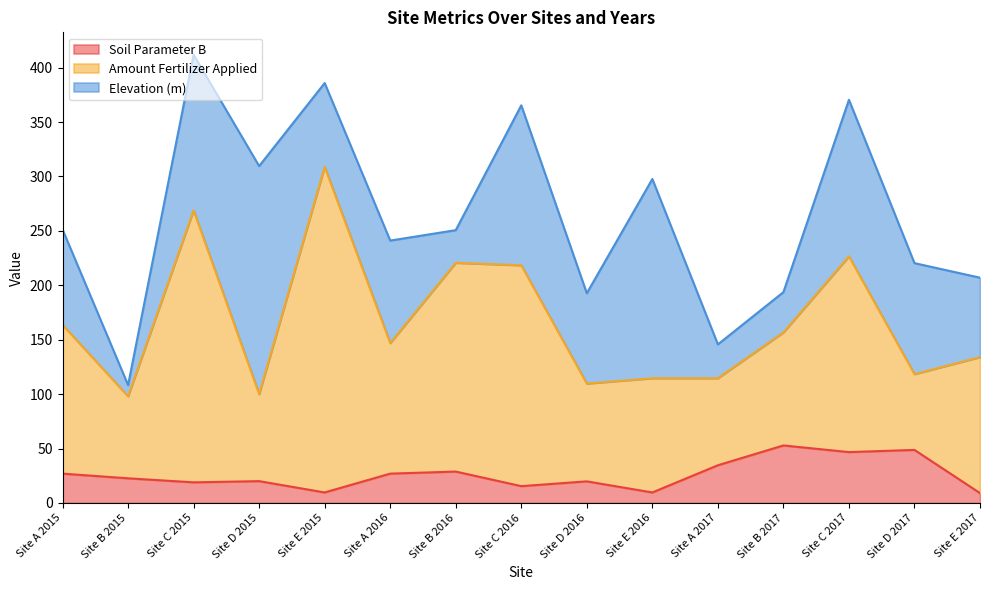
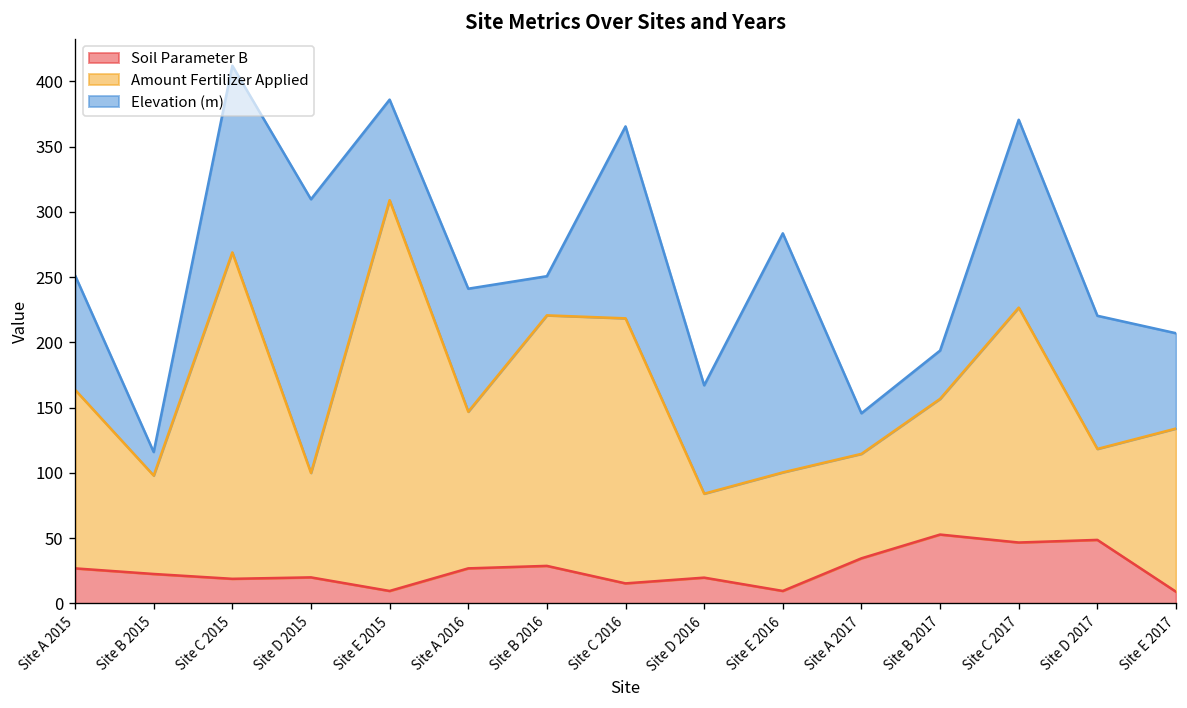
Elevation (m), Site B 2015: 10 -> 18
Amount Fertilizer Applied, Site D 2016: 90 -> 64
Amount Fertilizer Applied, Site E 2016: 105 -> 91
